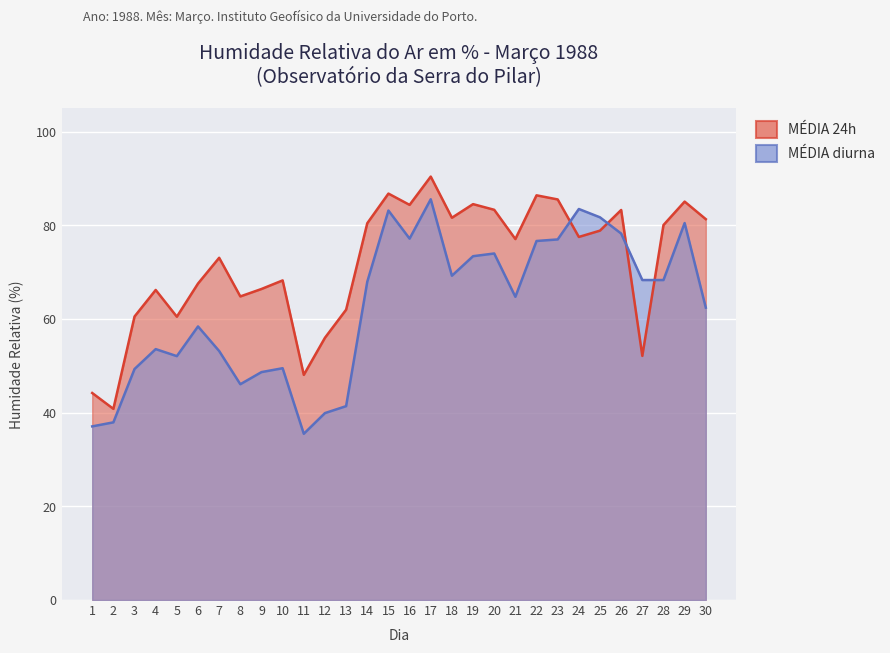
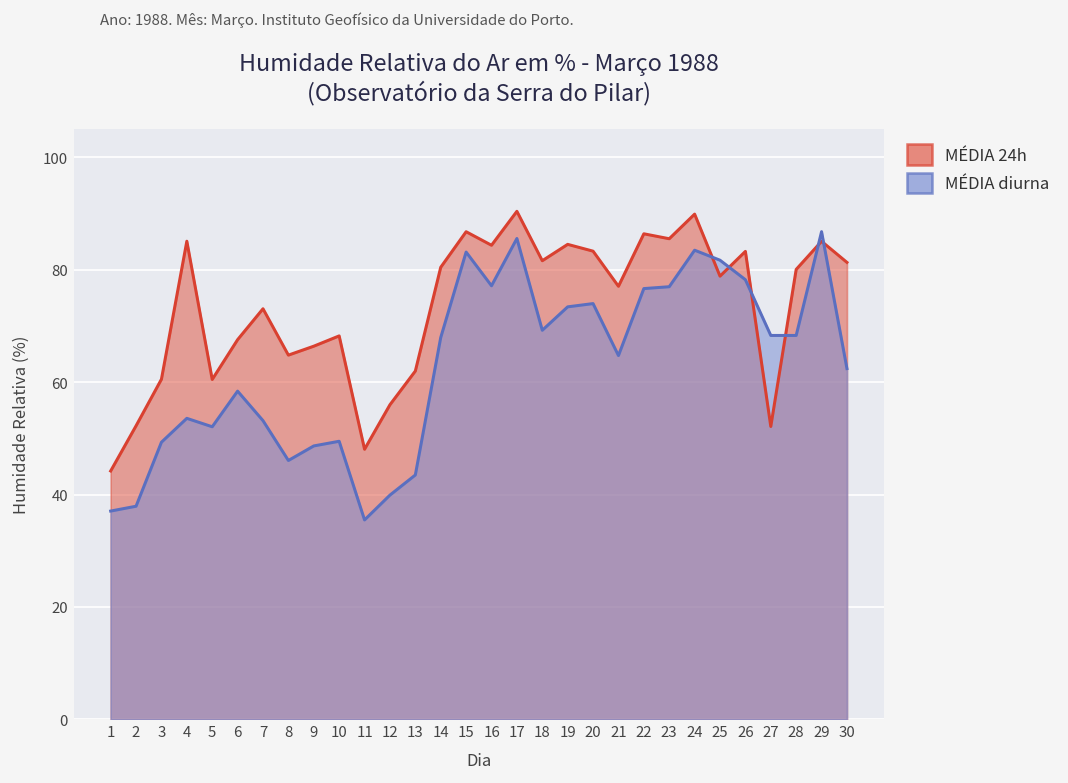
MÉDIA 24h, 2: 41 -> 52
MÉDIA 24h, 4: 66 -> 85
MÉDIA diurna, 13: 41 -> 44
MÉDIA 24h, 24: 78 -> 90
MÉDIA diurna, 29: 81 -> 87
